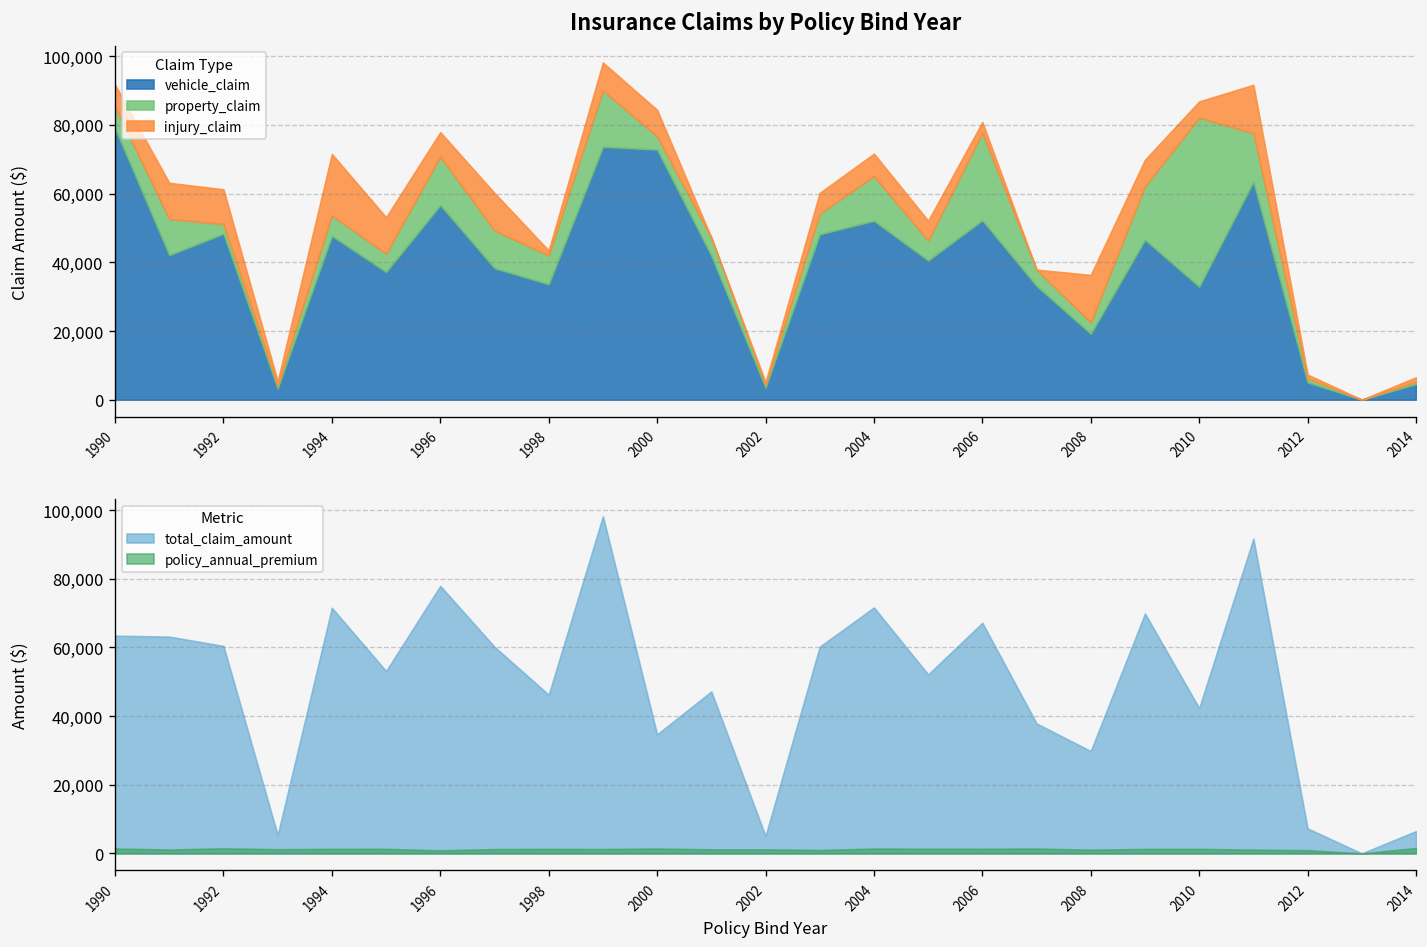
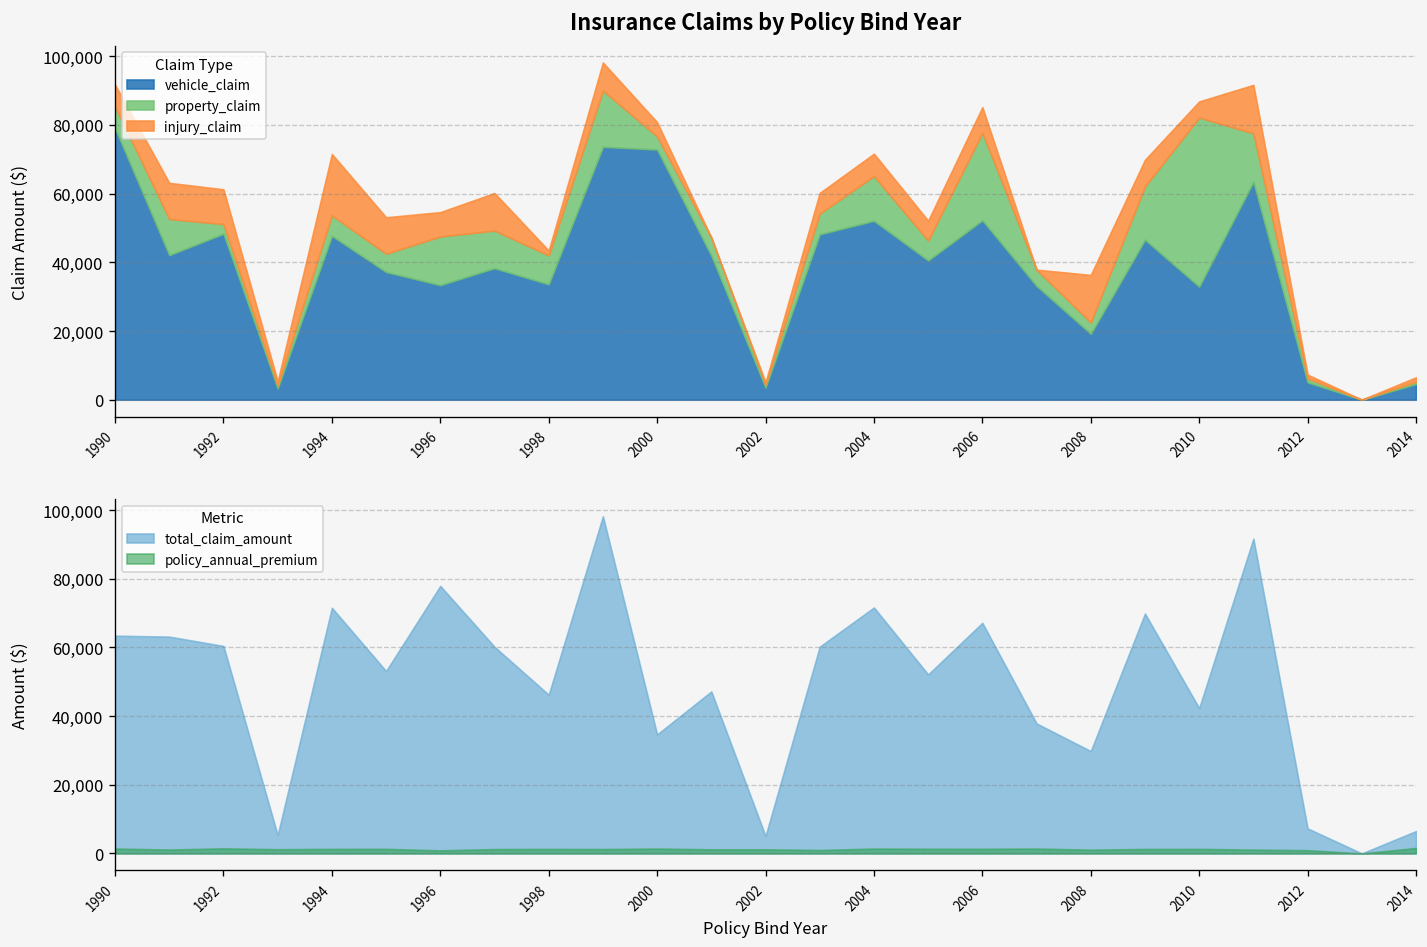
Insurance Claims by Policy Bind Year, vehicle_claim, 1996: 57,000 -> 33,000
Insurance Claims by Policy Bind Year, injury_claim, 2000: 8,000 -> 4,000
Insurance Claims by Policy Bind Year, injury_claim, 2006: 3,000 -> 7,000
